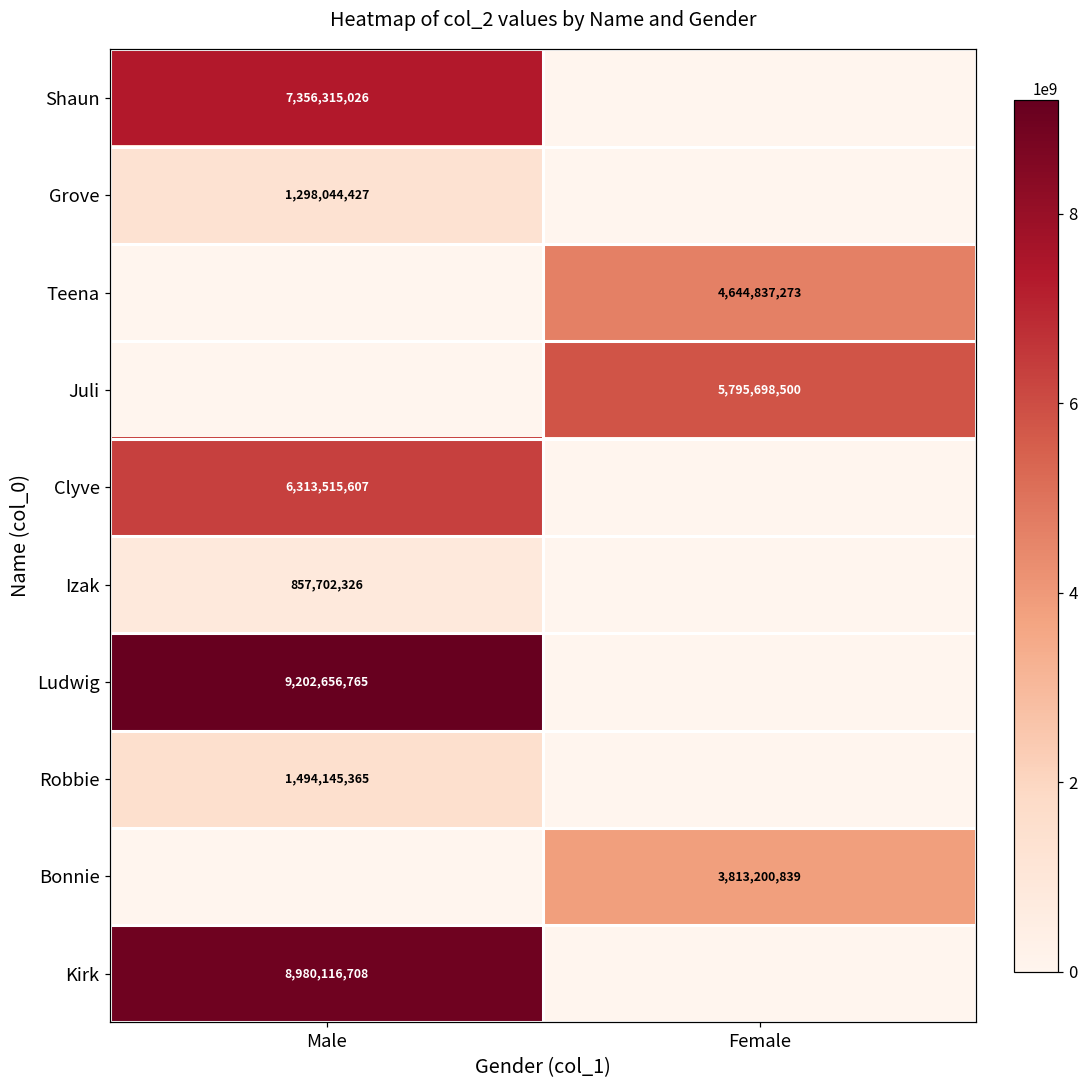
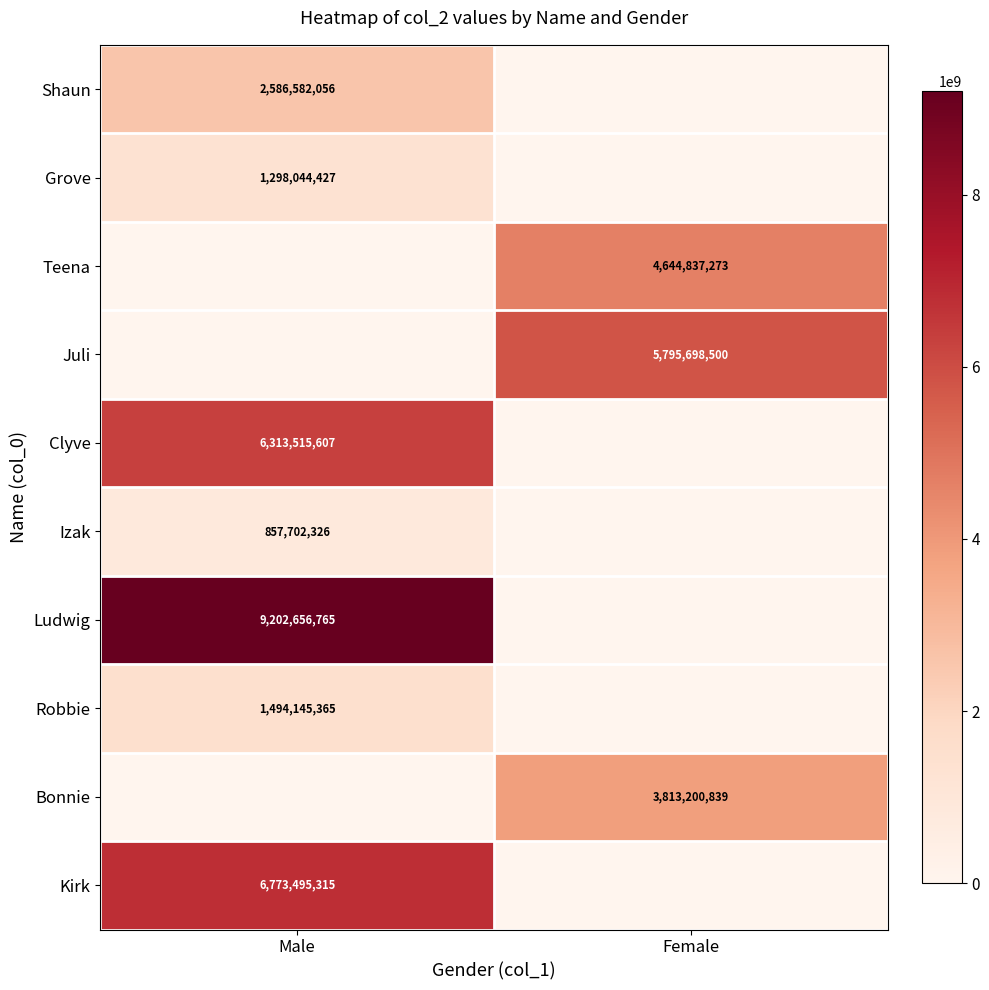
Shaun, Male: 7,356,315,026 -> 2,586,582,056
Kirk, Male: 8,980,116,708 -> 6,773,495,315
